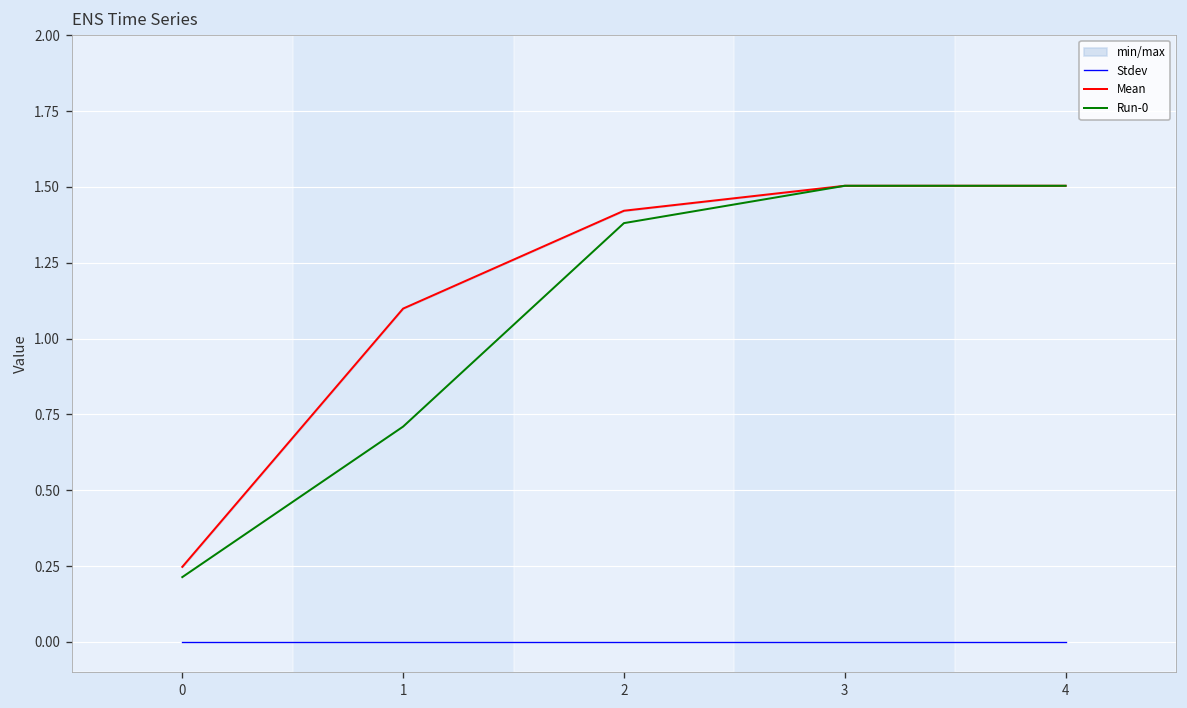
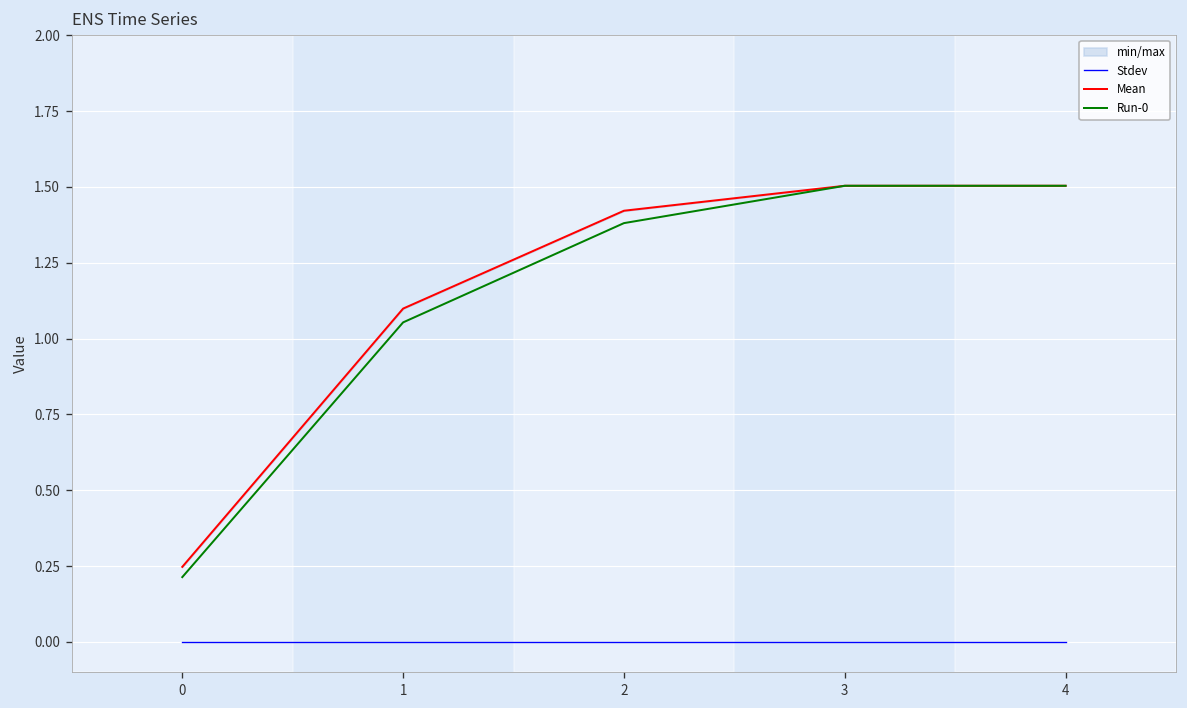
Run-0, 1: 0.71 -> 1.05
